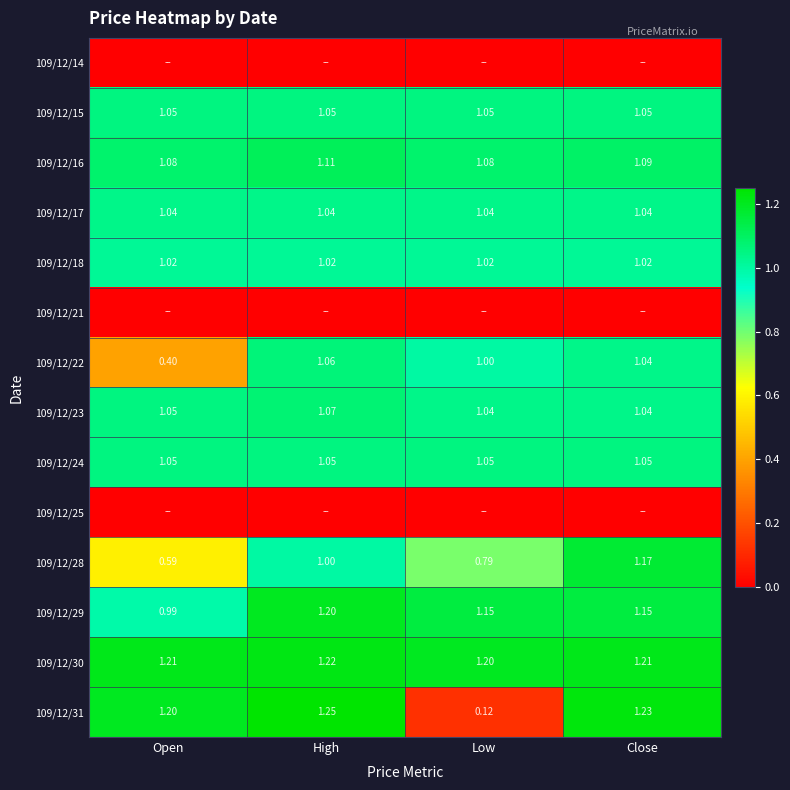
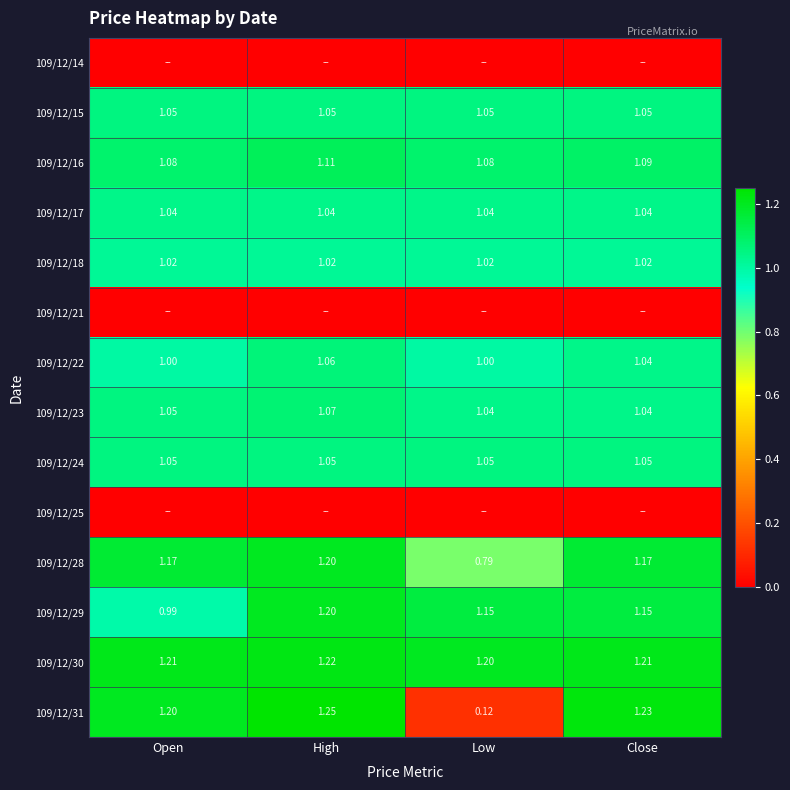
109/12/22, Open: 0.40 -> 1.00
109/12/28, Open: 0.59 -> 1.17
109/12/28, High: 1.00 -> 1.20
